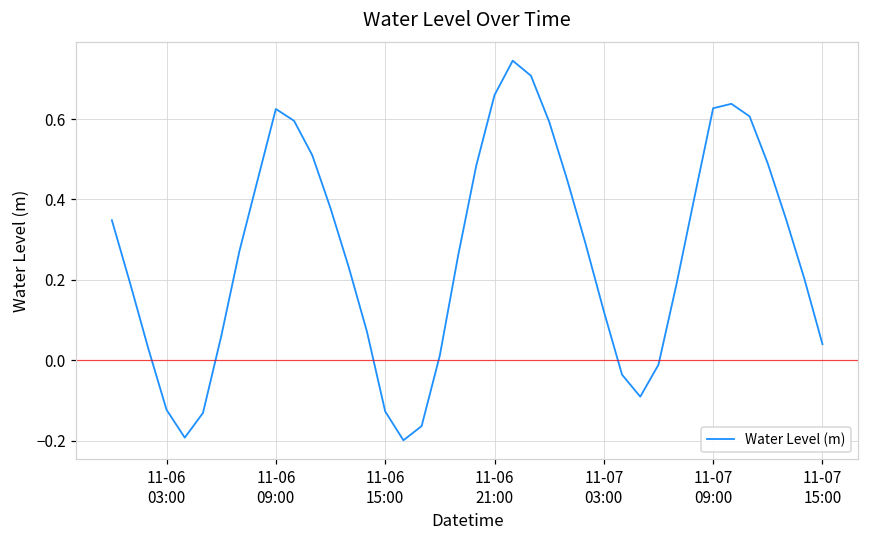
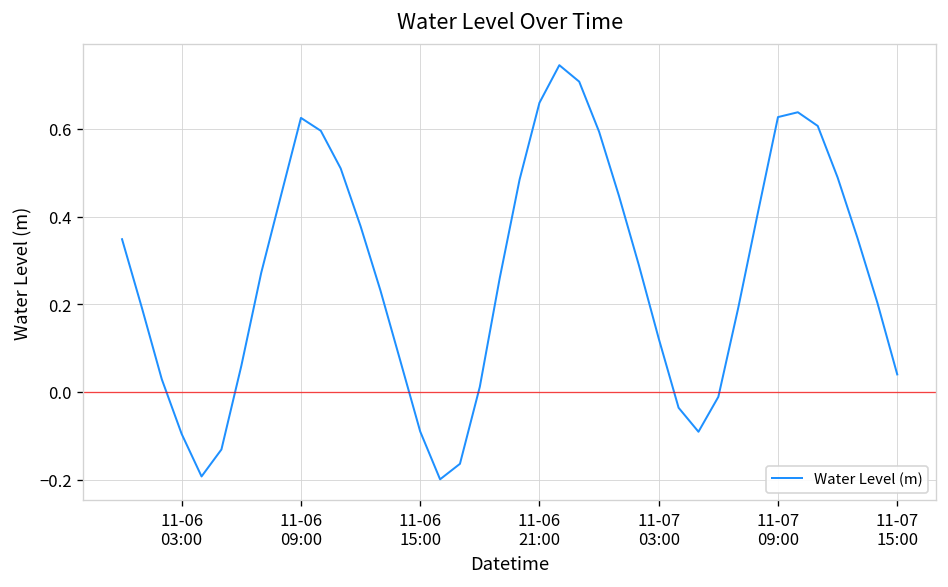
11-06 03:00: -0.12 -> -0.10
11-06 15:00: -0.13 -> -0.09
